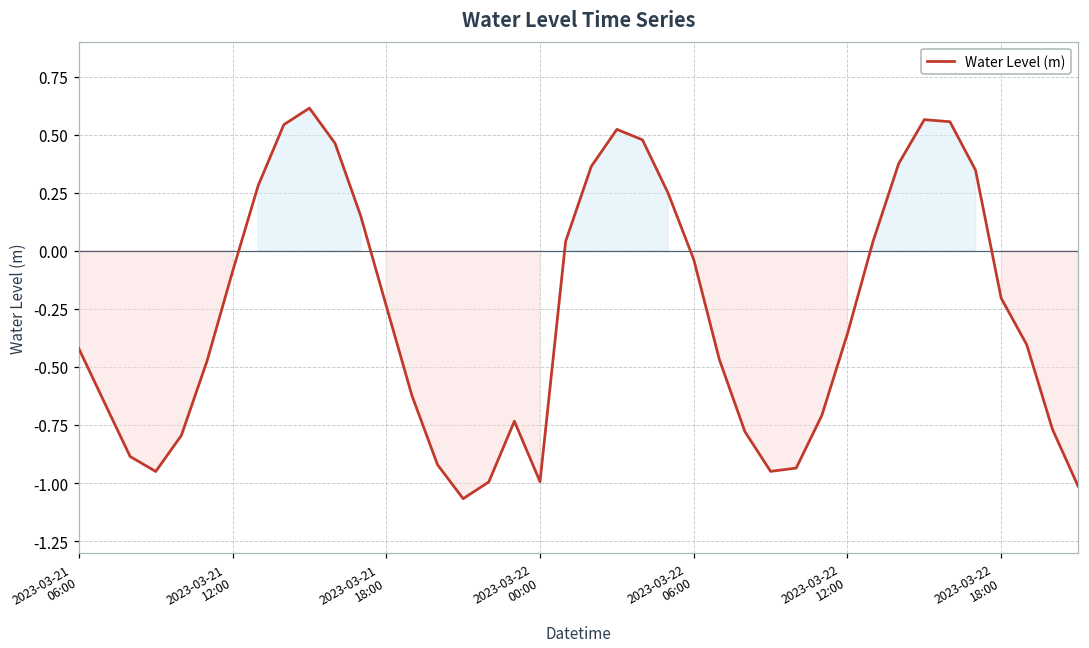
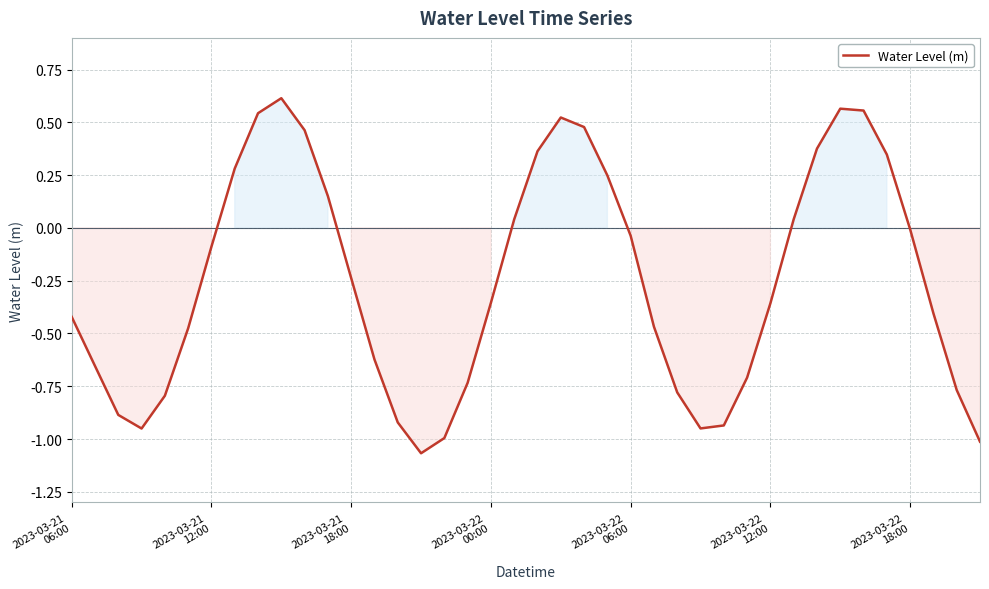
2023-03-22 00:00: -0.99 -> -0.35
2023-03-22 18:00: -0.20 -> -0.01
